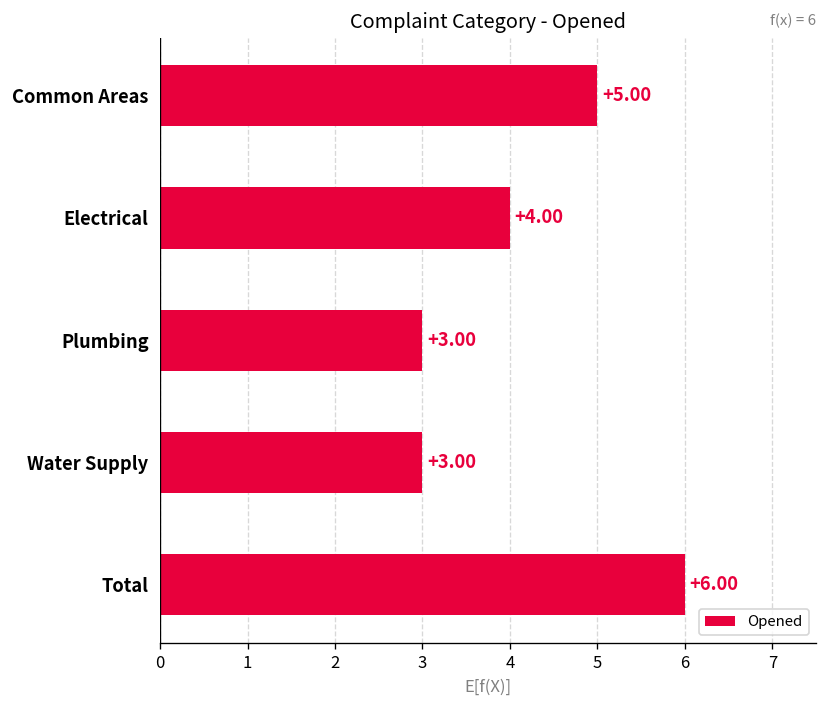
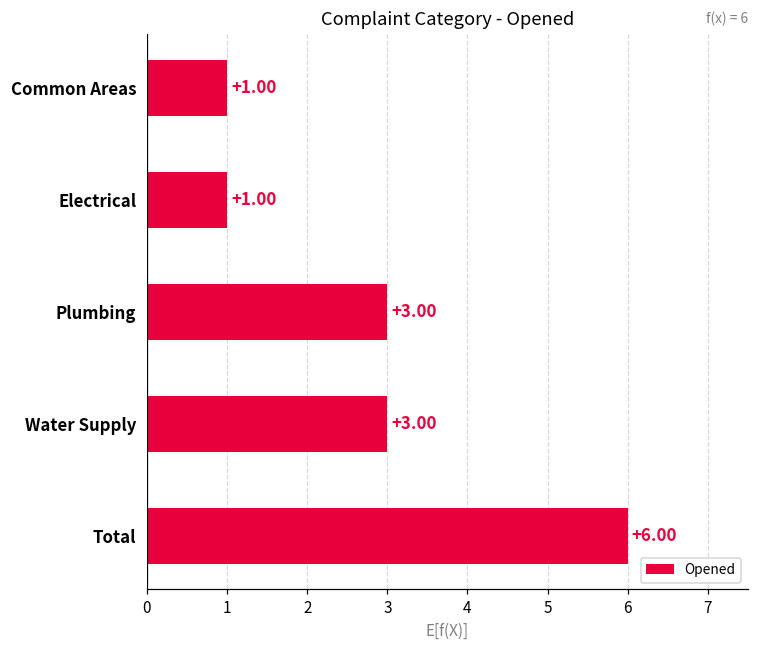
Common Areas: +5.00 -> +1.00
Electrical: +4.00 -> +1.00
